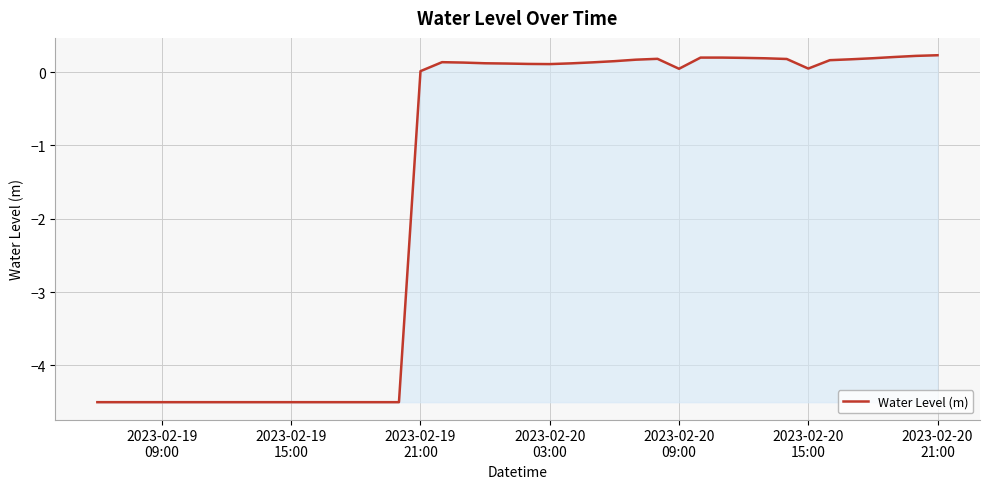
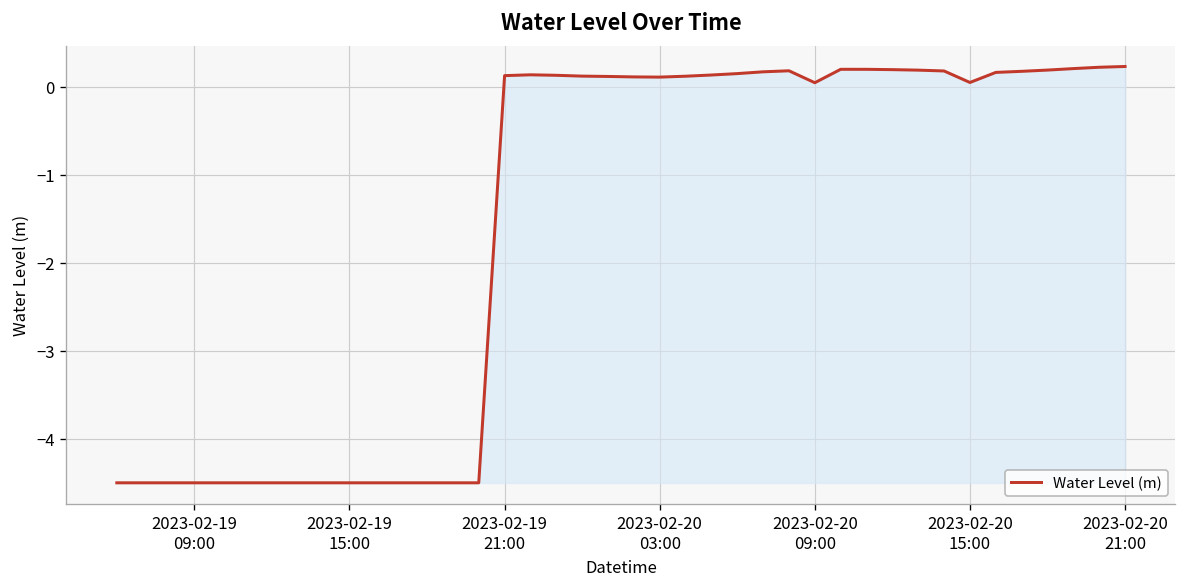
2023-02-19 21:00: 0.0 -> 0.1
